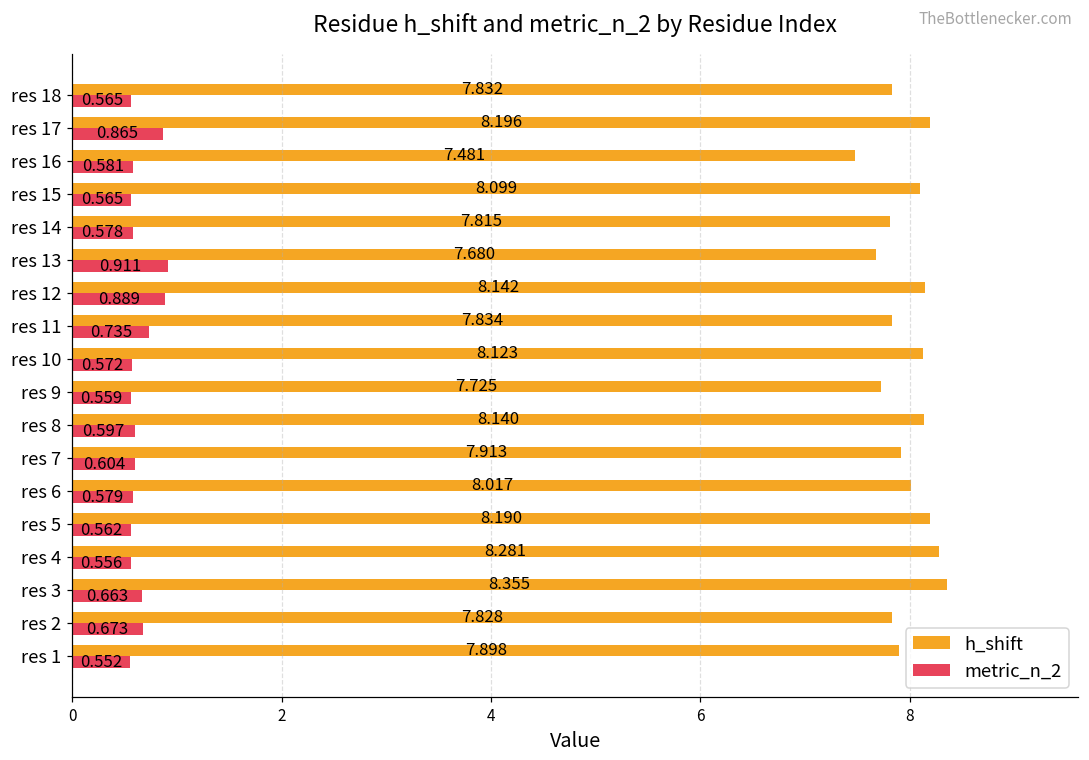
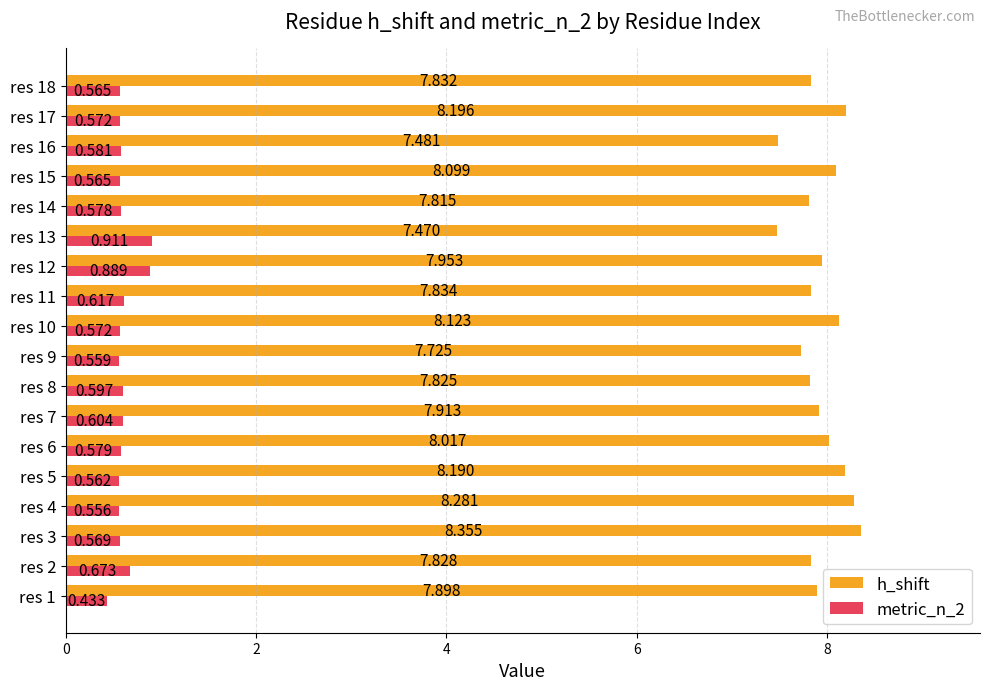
metric_n_2, res 17: 0.865 -> 0.572
h_shift, res 13: 7.680 -> 7.470
h_shift, res 12: 8.142 -> 7.953
metric_n_2, res 11: 0.735 -> 0.617
h_shift, res 8: 8.140 -> 7.825
metric_n_2, res 3: 0.663 -> 0.569
metric_n_2, res 1: 0.552 -> 0.433
